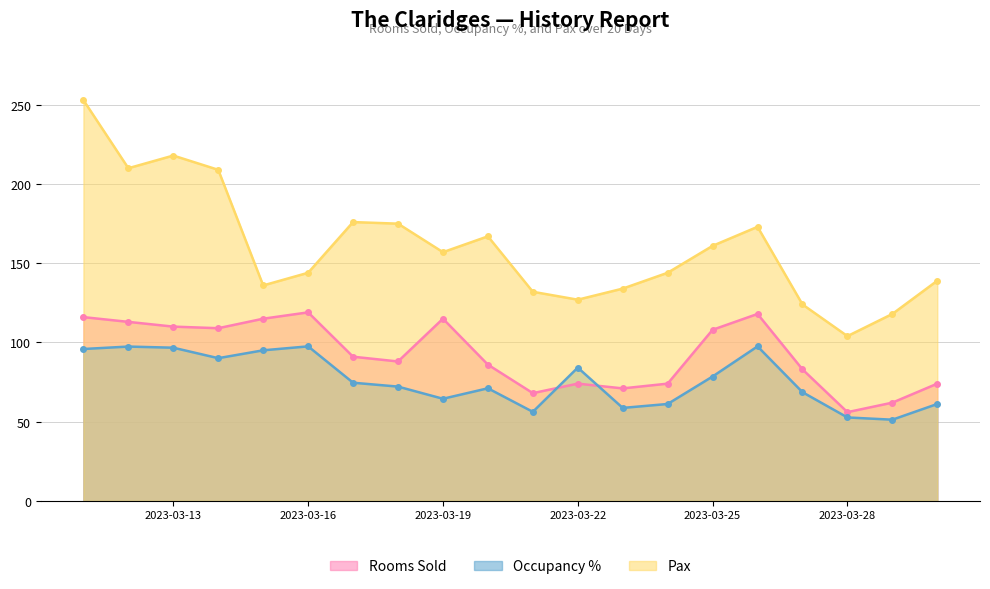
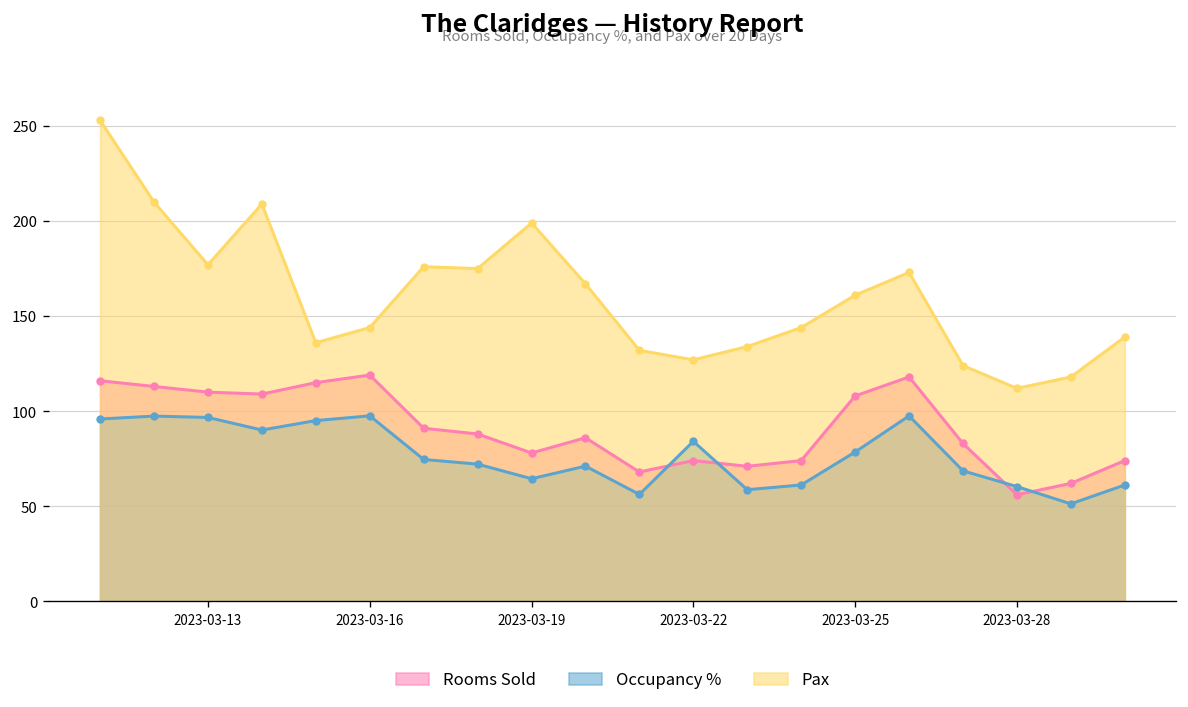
Pax, 2023-03-13: 218 -> 177
Rooms Sold, 2023-03-19: 115 -> 78
Pax, 2023-03-19: 157 -> 199
Occupancy %, 2023-03-28: 53 -> 60
Pax, 2023-03-28: 104 -> 112
